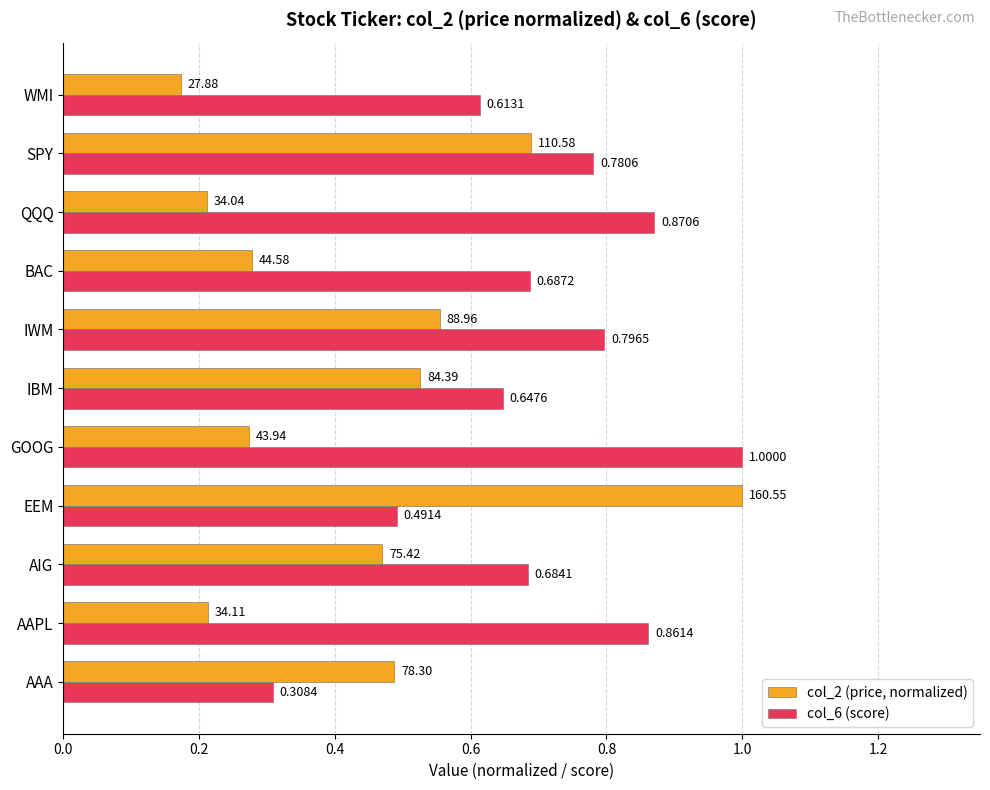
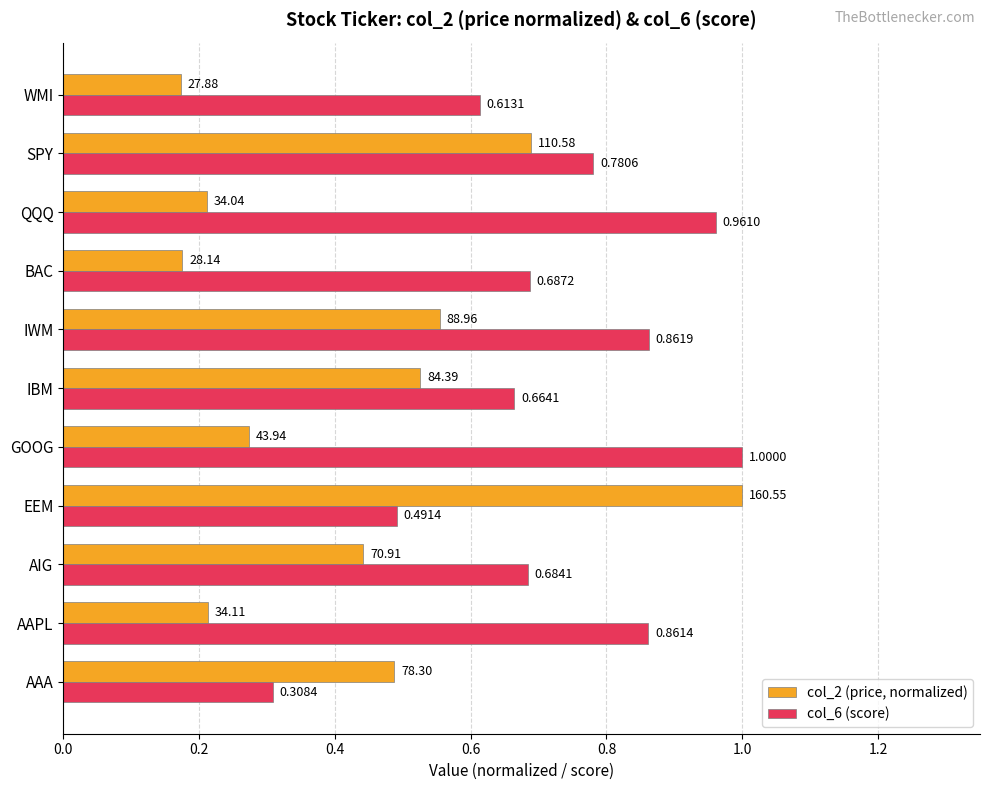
col_6 (score), QQQ: 0.8706 -> 0.9610
col_2 (price, normalized), BAC: 44.58 -> 28.14
col_6 (score), IWM: 0.7965 -> 0.8619
col_6 (score), IBM: 0.6476 -> 0.6641
col_2 (price, normalized), AIG: 75.42 -> 70.91
